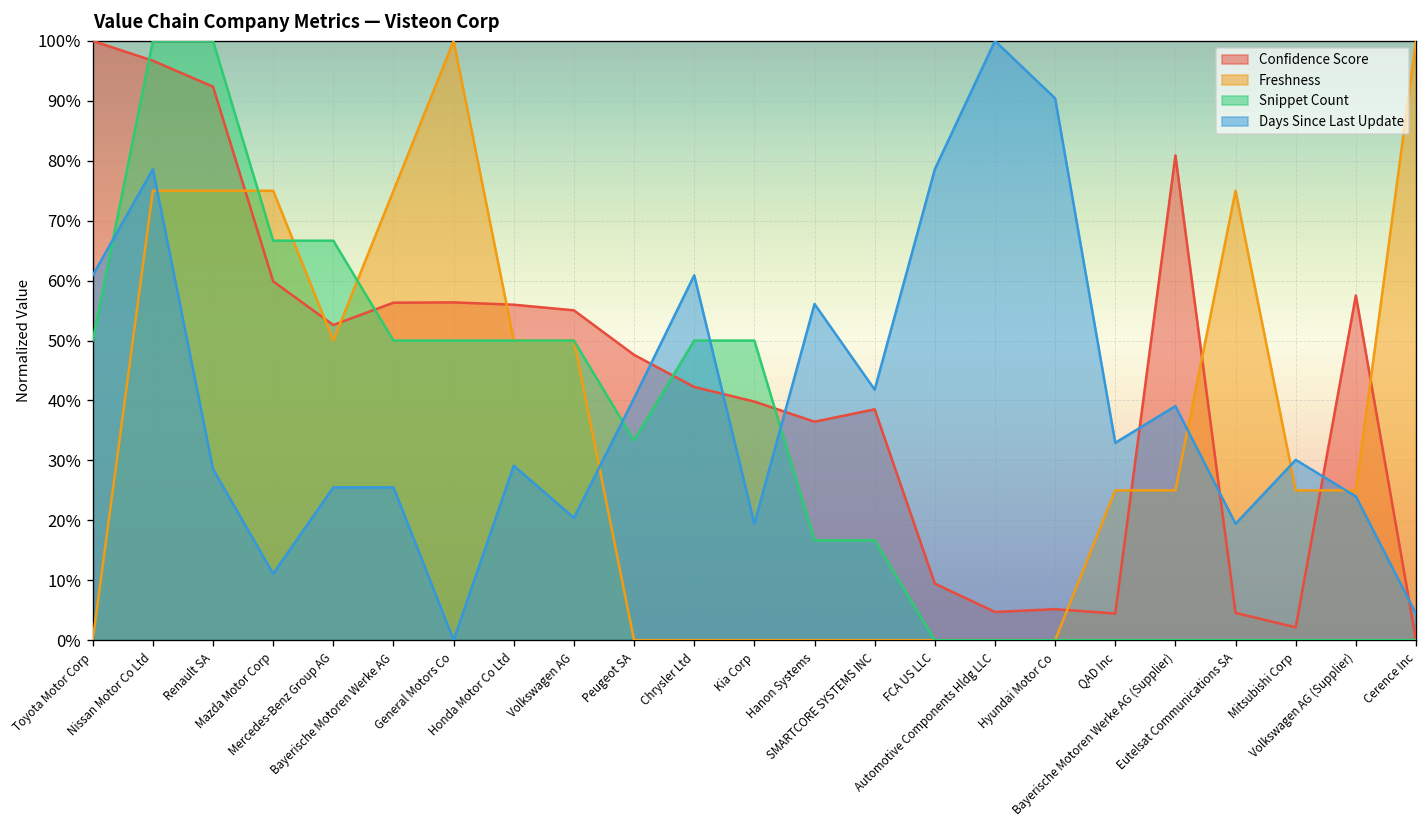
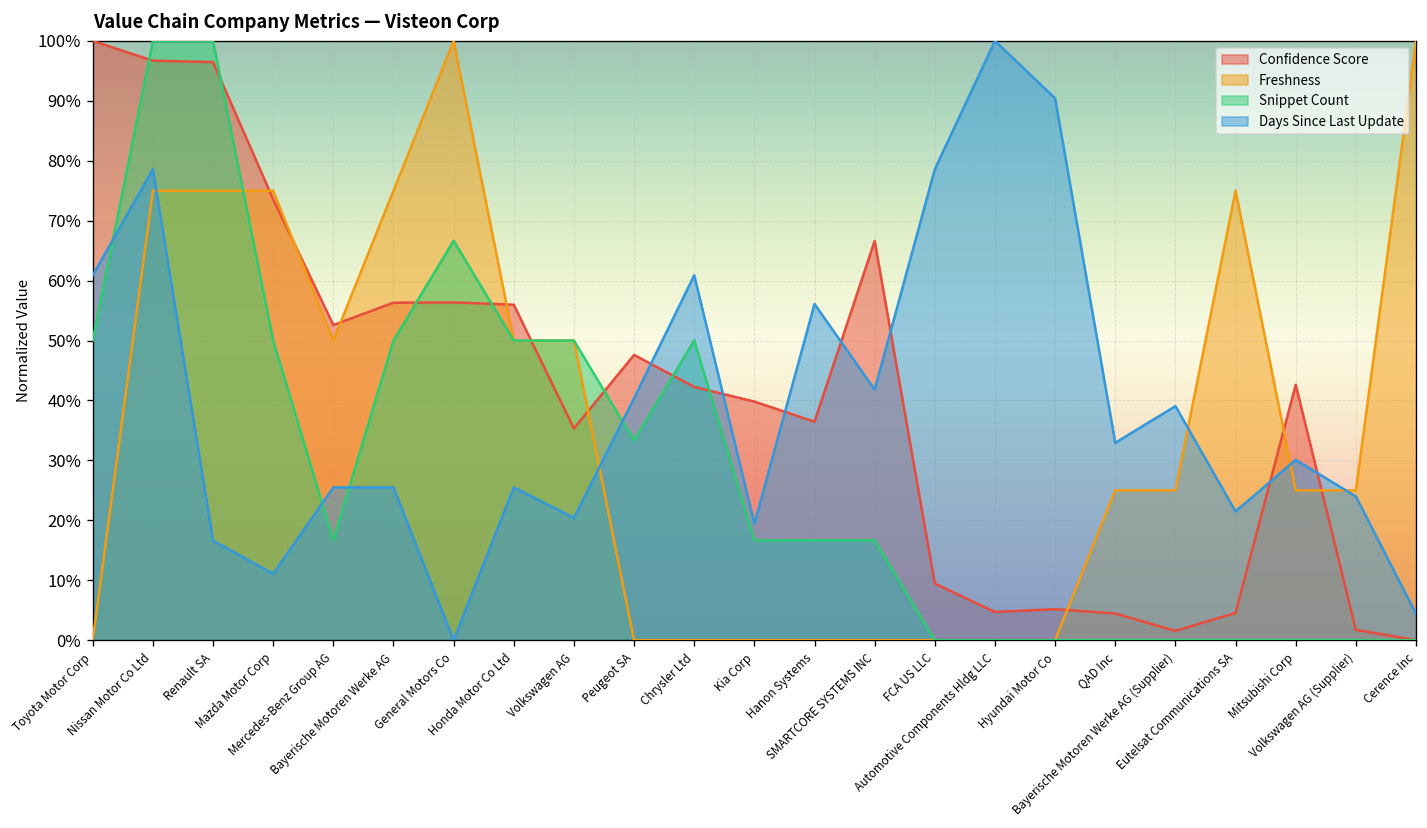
Confidence Score, Renault SA: 92% -> 96%
Days Since Last Update, Renault SA: 29% -> 17%
Confidence Score, Mazda Motor Corp: 60% -> 74%
Snippet Count, Mazda Motor Corp: 67% -> 50%
Snippet Count, Mercedes-Benz Group AG: 67% -> 17%
Snippet Count, General Motors Co: 50% -> 67%
Days Since Last Update, Honda Motor Co Ltd: 29% -> 25%
Confidence Score, Volkswagen AG: 55% -> 35%
Snippet Count, Kia Corp: 50% -> 17%
Confidence Score, SMARTCORE SYSTEMS INC: 39% -> 67%
Confidence Score, Bayerische Motoren Werke AG (Supplier): 81% -> 2%
Days Since Last Update, Eutelsat Communications SA: 19% -> 21%
Confidence Score, Mitsubishi Corp: 2% -> 43%
Confidence Score, Volkswagen AG (Supplier): 58% -> 2%
